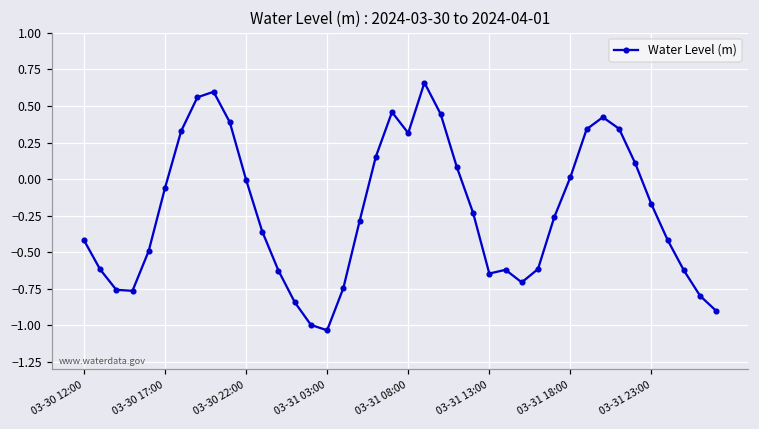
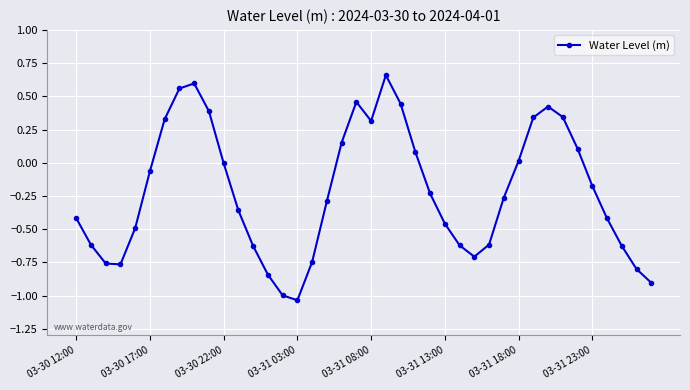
03-31 13:00: -0.65 -> -0.46
